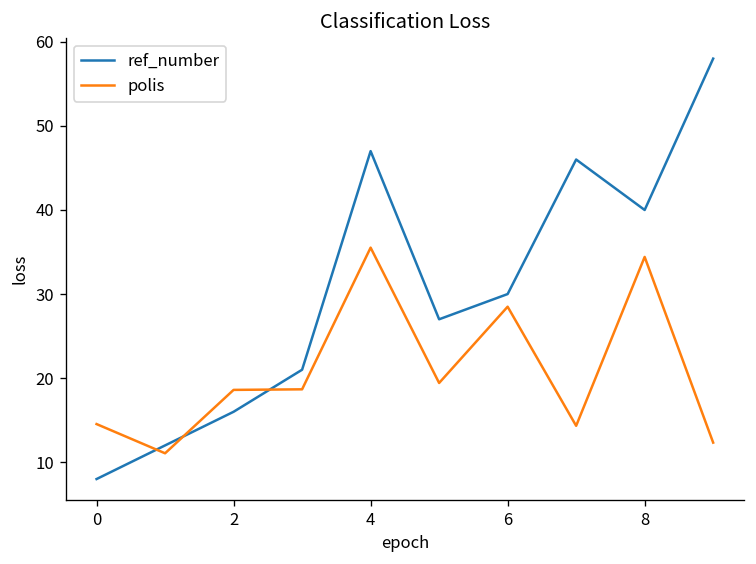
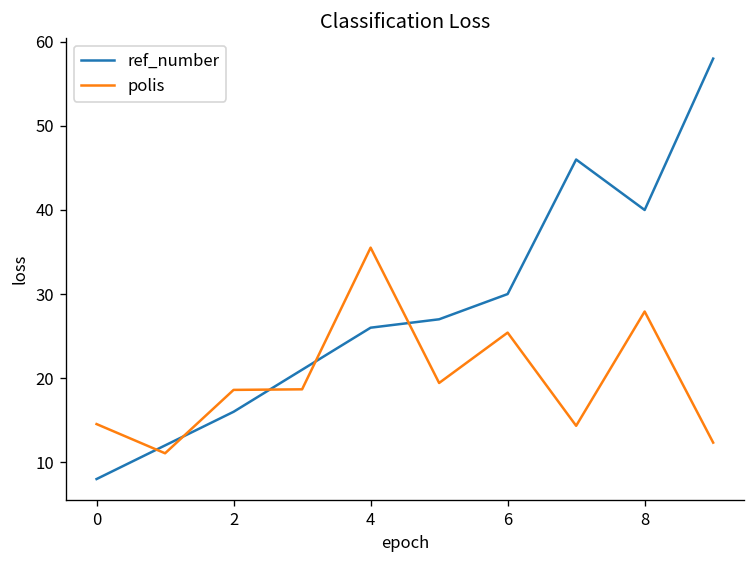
ref_number, 4: 47 -> 26
polis, 6: 28 -> 25
polis, 8: 34 -> 28
